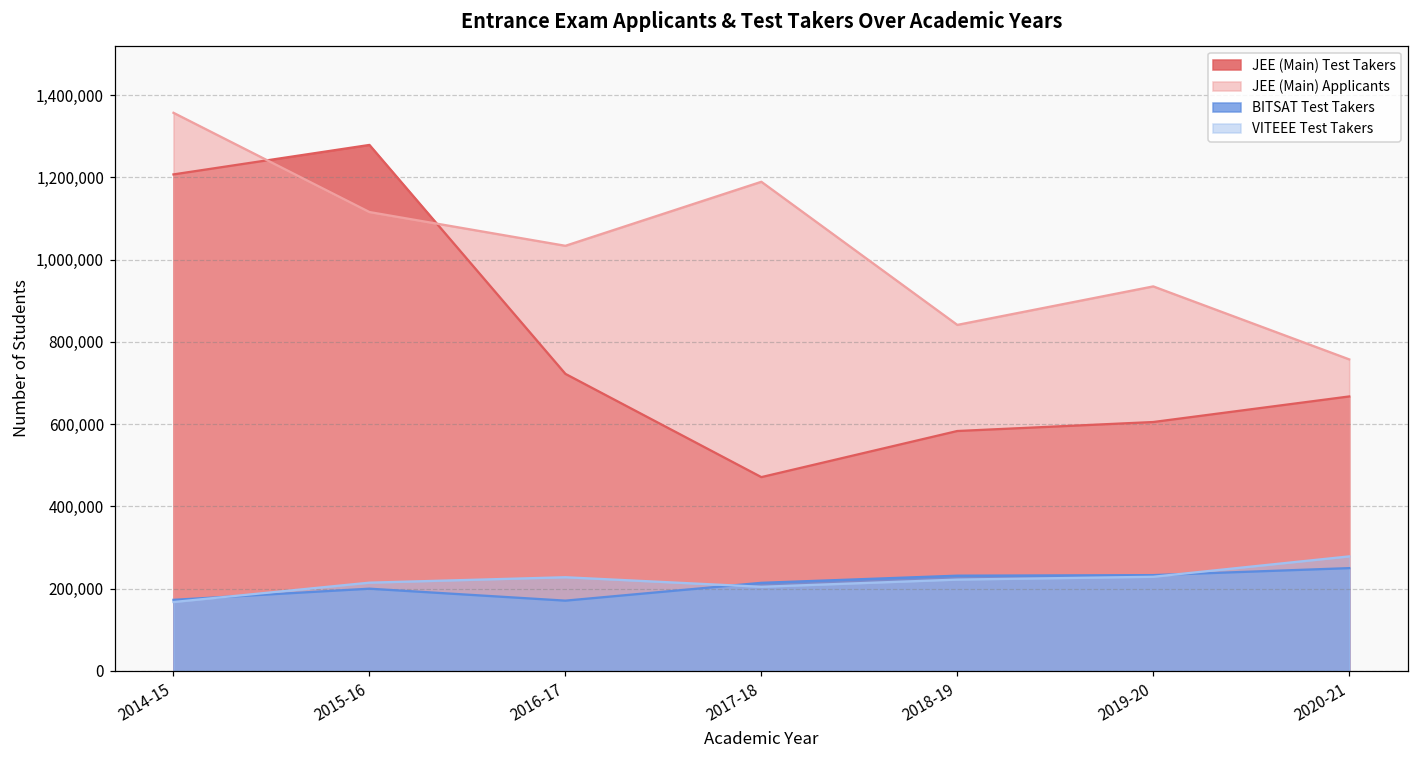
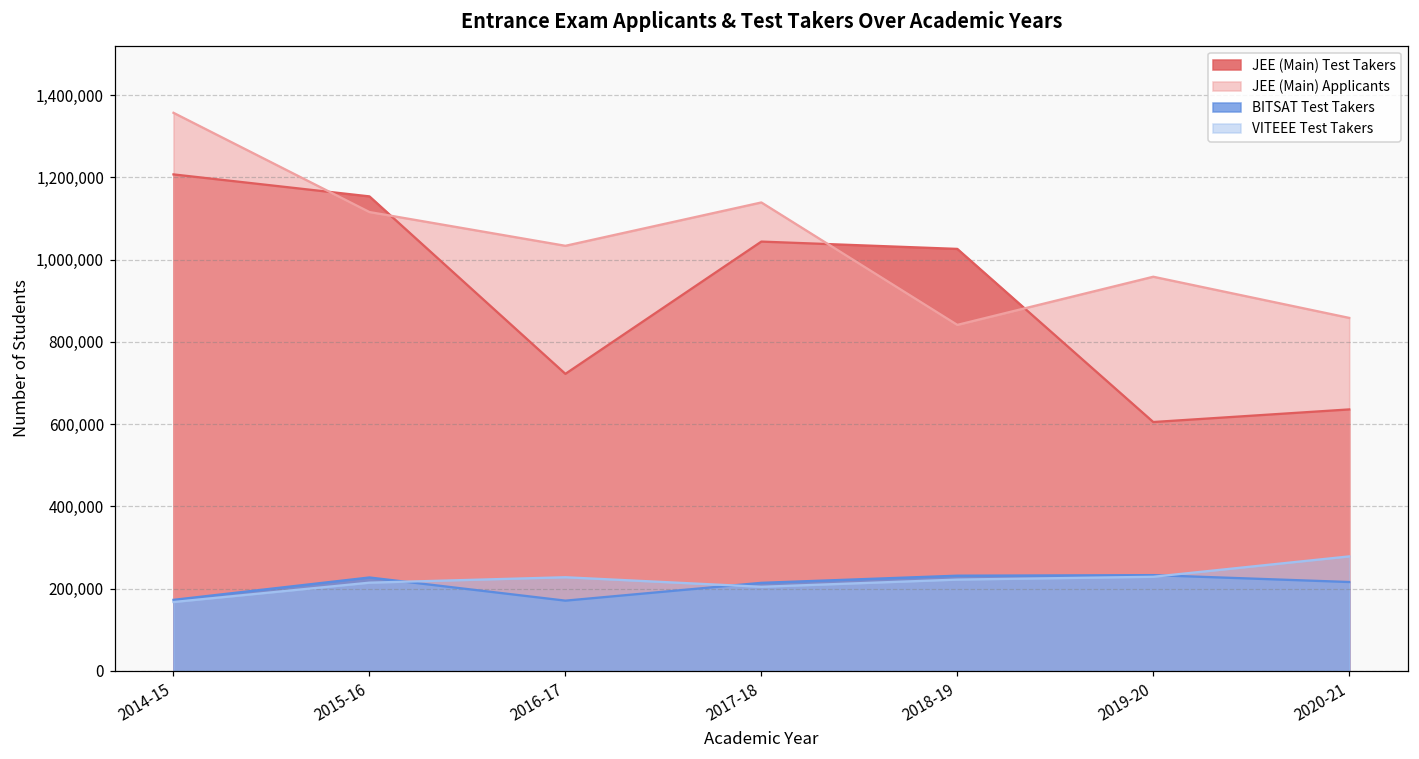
JEE (Main) Test Takers, 2015-16: 1,280,000 -> 1,150,000
BITSAT Test Takers, 2015-16: 200,000 -> 230,000
JEE (Main) Test Takers, 2017-18: 470,000 -> 1,040,000
JEE (Main) Applicants, 2017-18: 1,190,000 -> 1,140,000
JEE (Main) Test Takers, 2018-19: 580,000 -> 1,030,000
JEE (Main) Applicants, 2019-20: 930,000 -> 960,000
JEE (Main) Test Takers, 2020-21: 670,000 -> 640,000
JEE (Main) Applicants, 2020-21: 760,000 -> 860,000
BITSAT Test Takers, 2020-21: 250,000 -> 220,000
